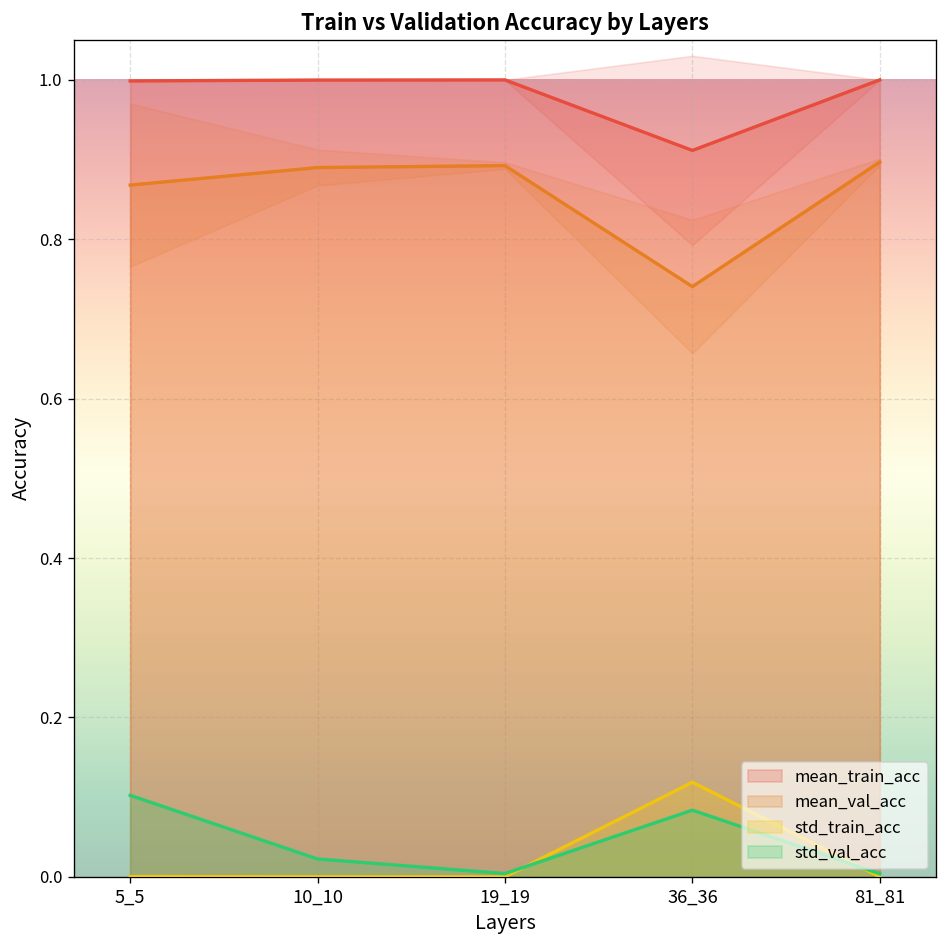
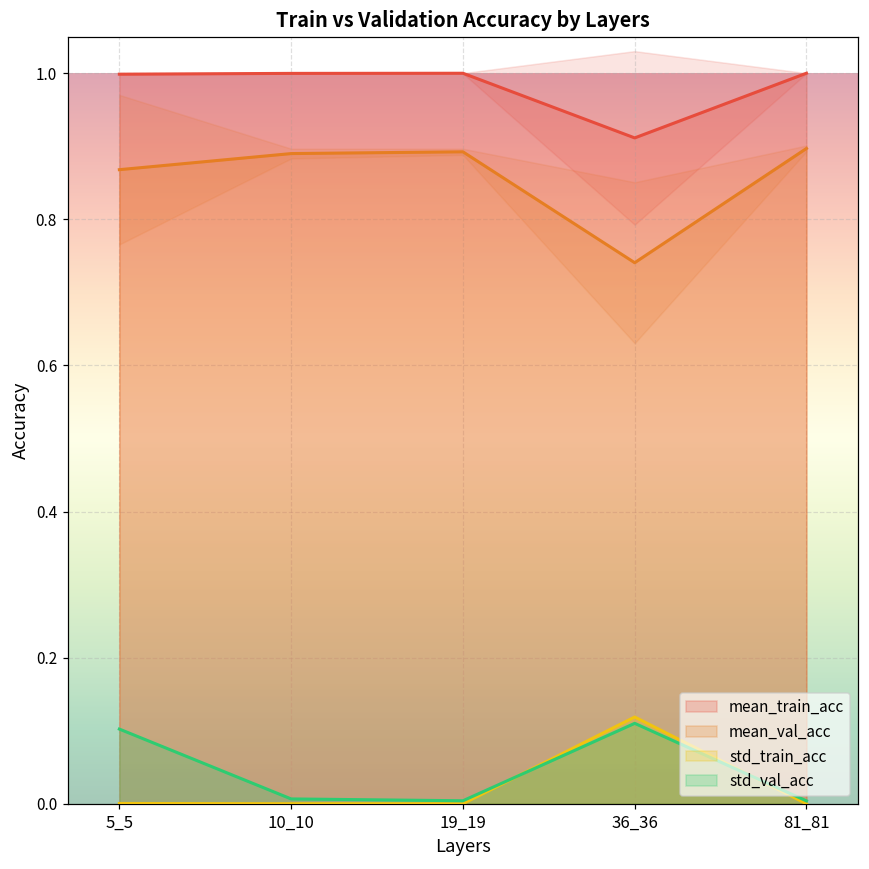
std_val_acc, 10_10: 0.02 -> 0.01
std_val_acc, 36_36: 0.08 -> 0.11
